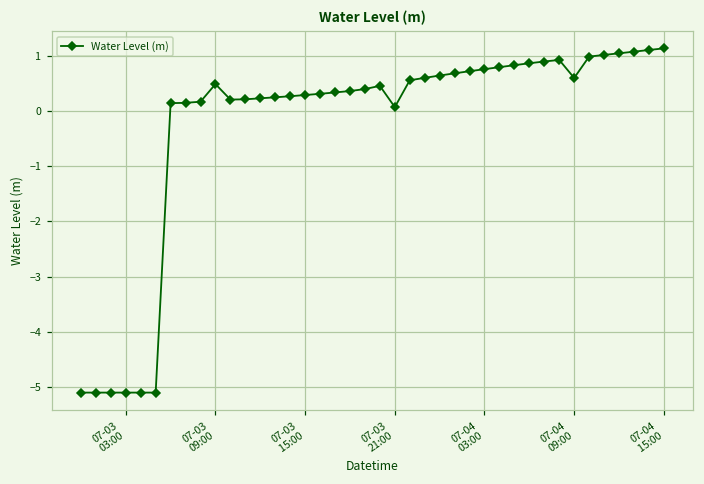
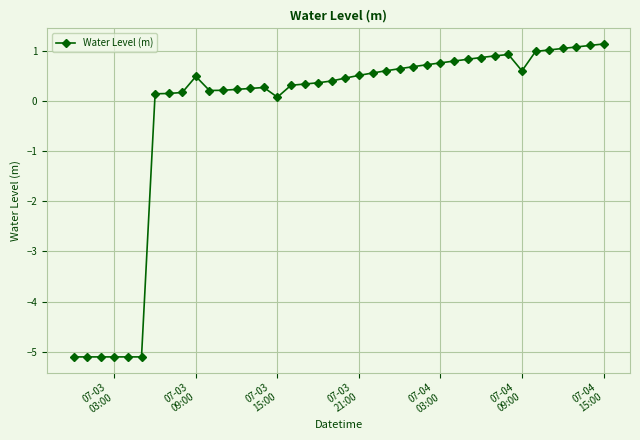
07-03 15:00: 0.3 -> 0.1
07-03 21:00: 0.1 -> 0.5
